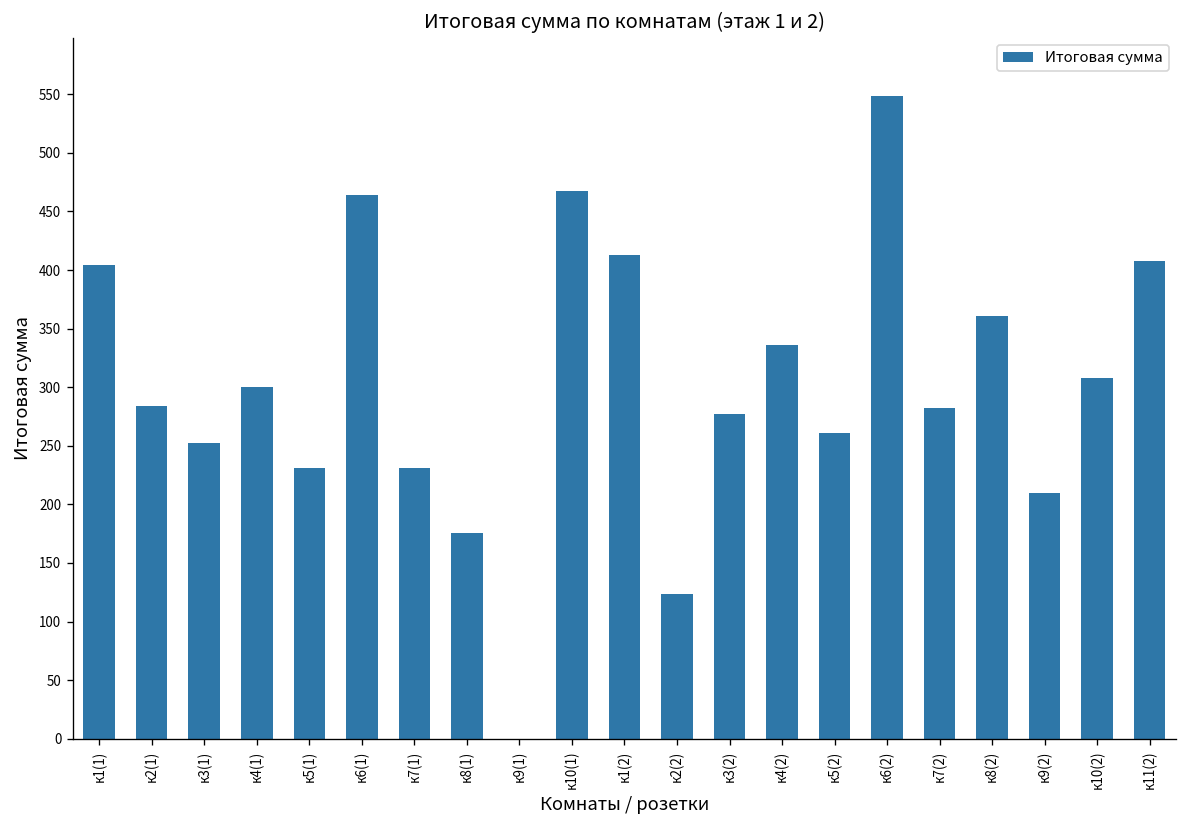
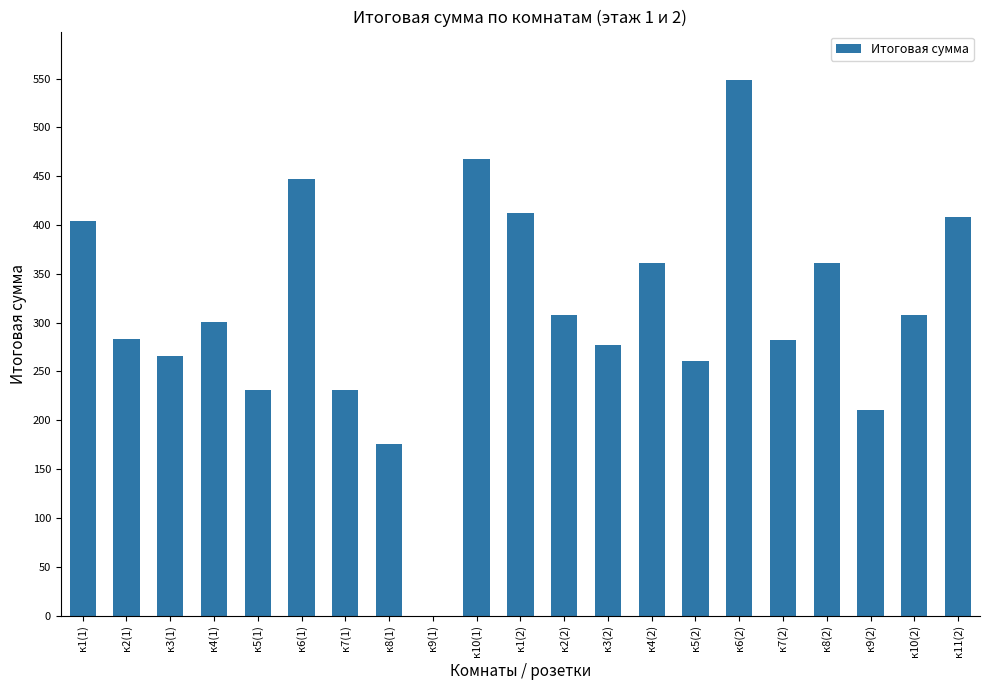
к3(1): 250 -> 270
к6(1): 460 -> 450
к2(2): 120 -> 310
к4(2): 340 -> 360
